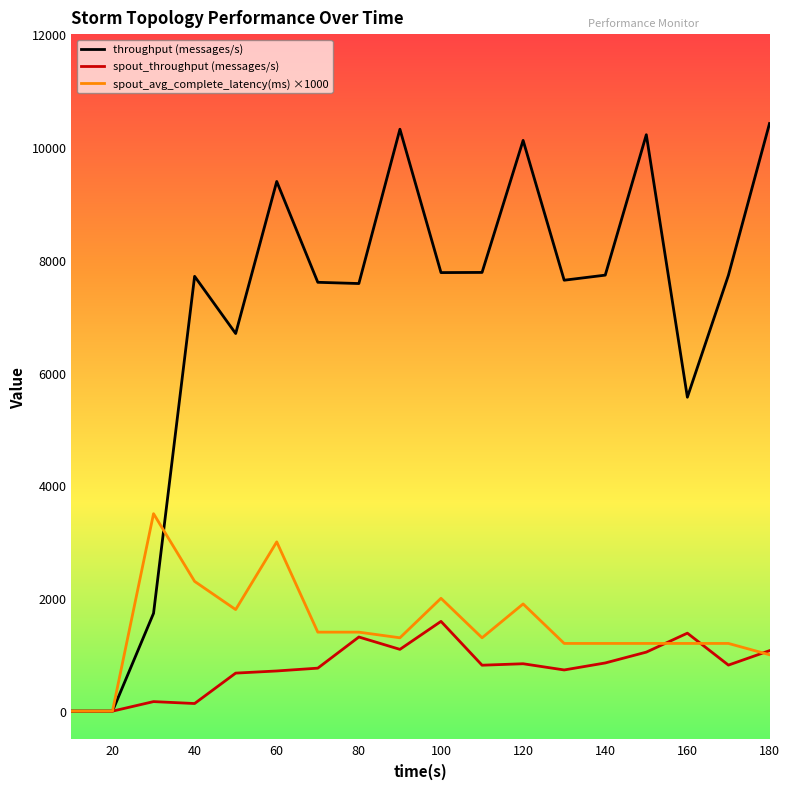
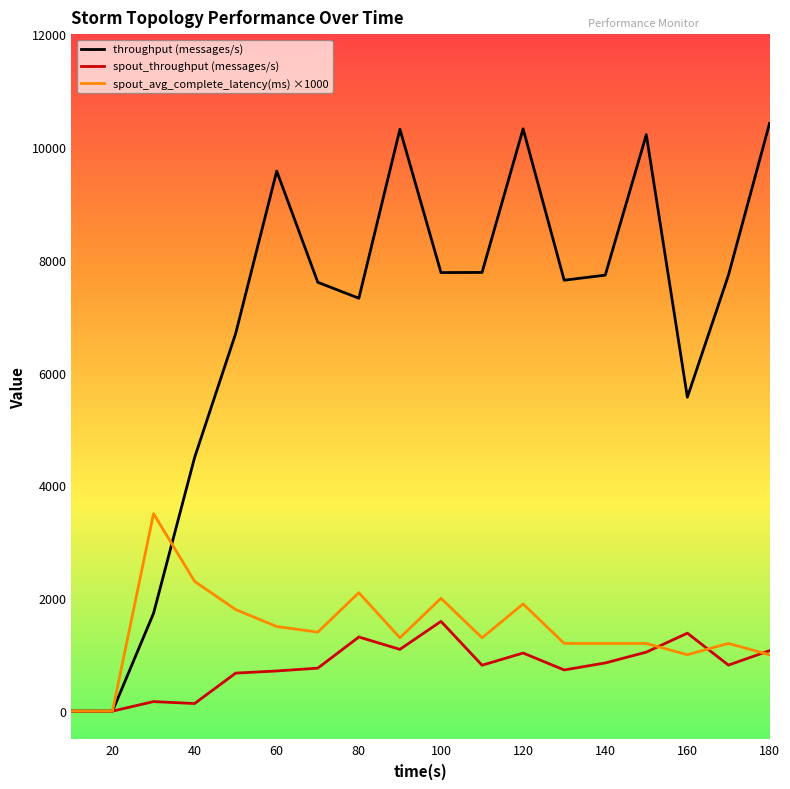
throughput (messages/s), 40: 7700 -> 4500
throughput (messages/s), 60: 9400 -> 9600
spout_avg_complete_latency(ms) ×1000, 60: 3000 -> 1500
throughput (messages/s), 80: 7600 -> 7300
spout_avg_complete_latency(ms) ×1000, 80: 1400 -> 2100
throughput (messages/s), 120: 10100 -> 10300
spout_throughput (messages/s), 120: 800 -> 1000
spout_avg_complete_latency(ms) ×1000, 160: 1200 -> 1000
